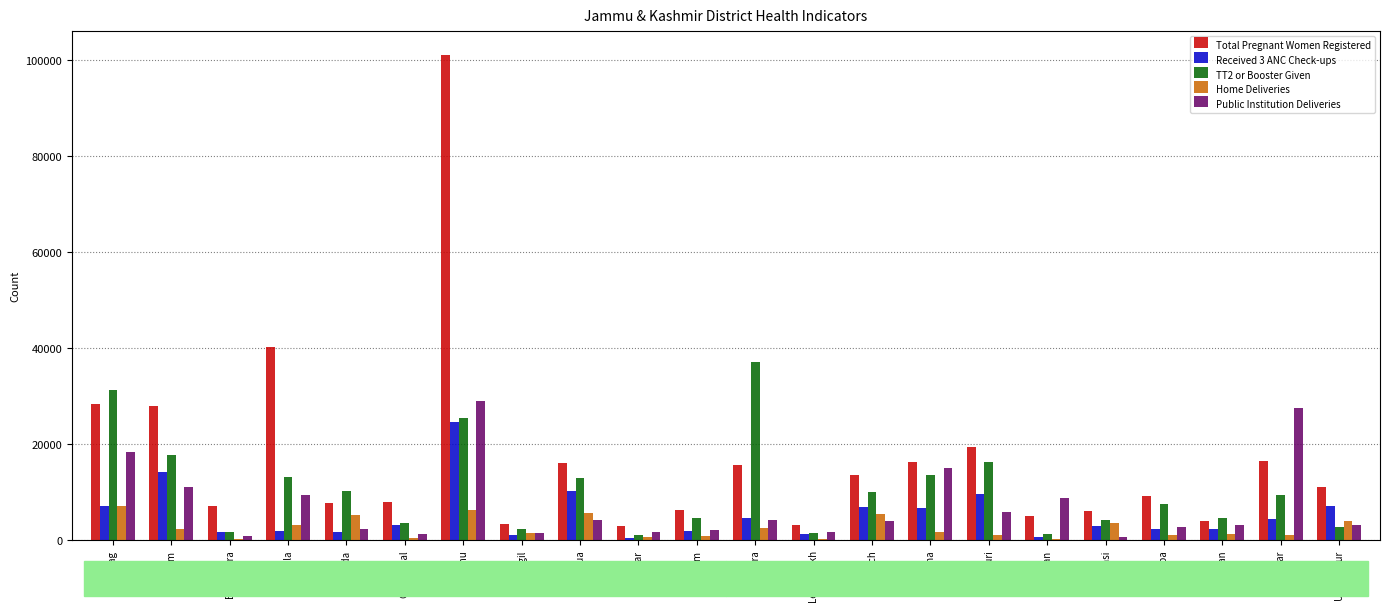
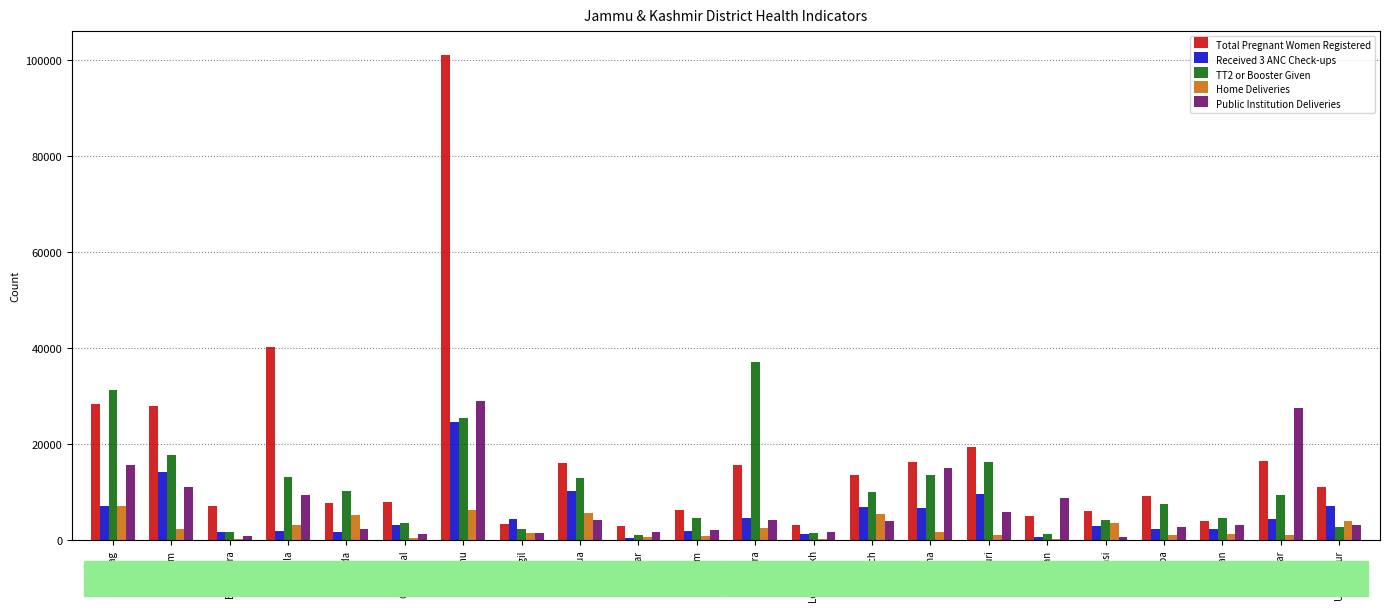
Public Institution Deliveries, Anantnag: 18000 -> 16000
Received 3 ANC Check-ups, Kargil: 1000 -> 4000
